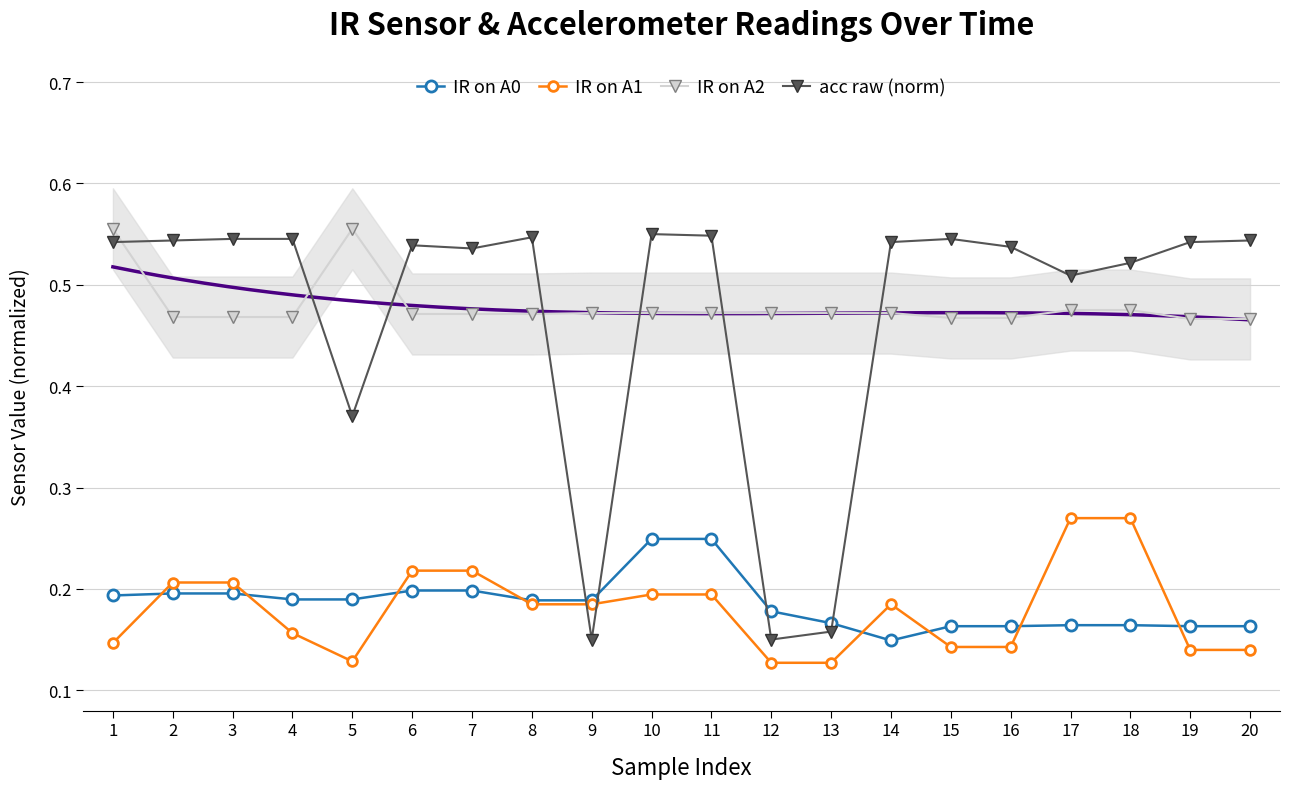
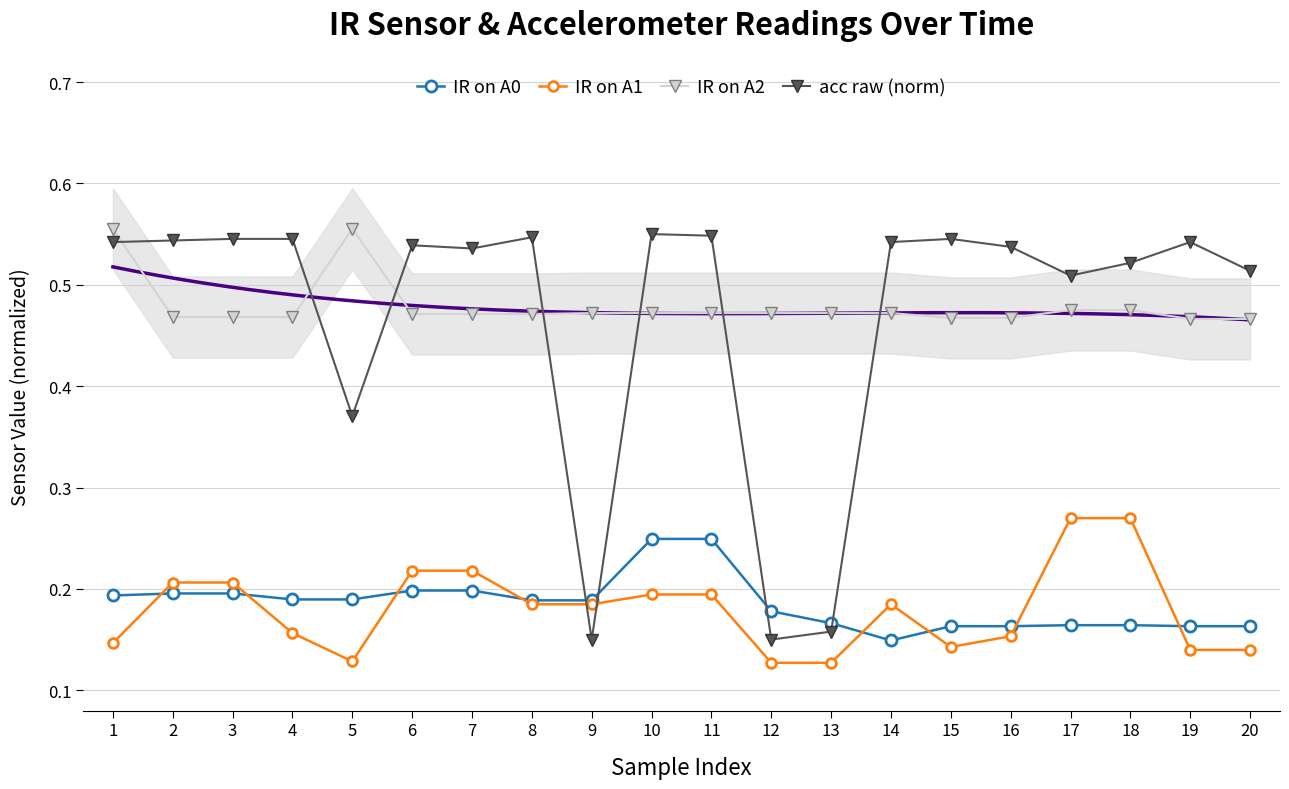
IR on A1, 16: 0.143 -> 0.153
acc raw (norm), 20: 0.544 -> 0.514
